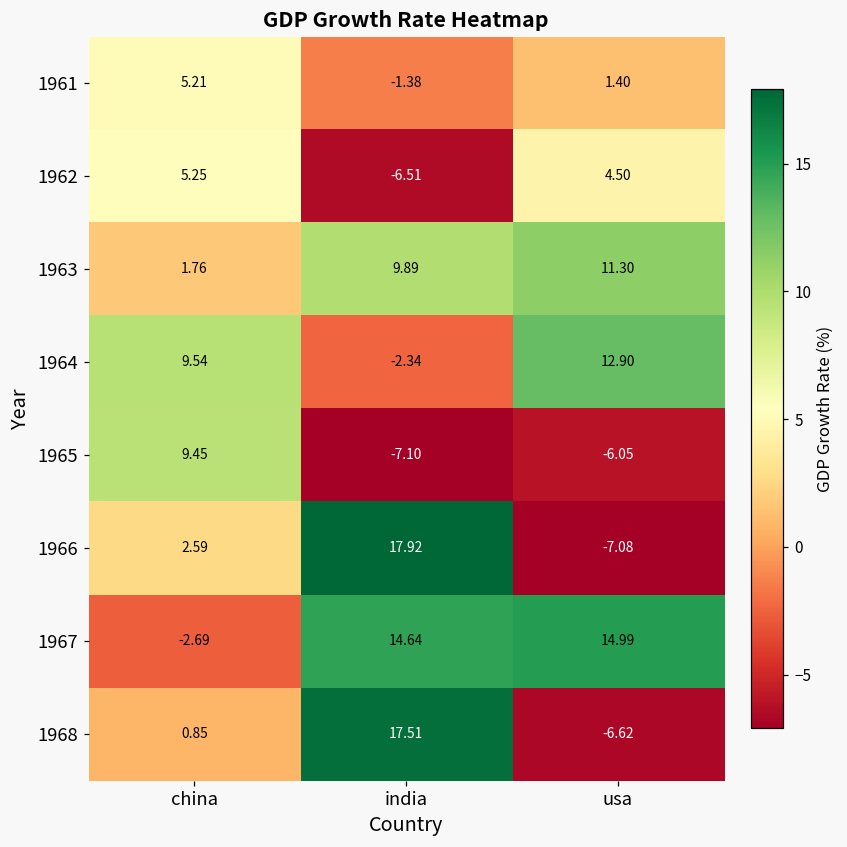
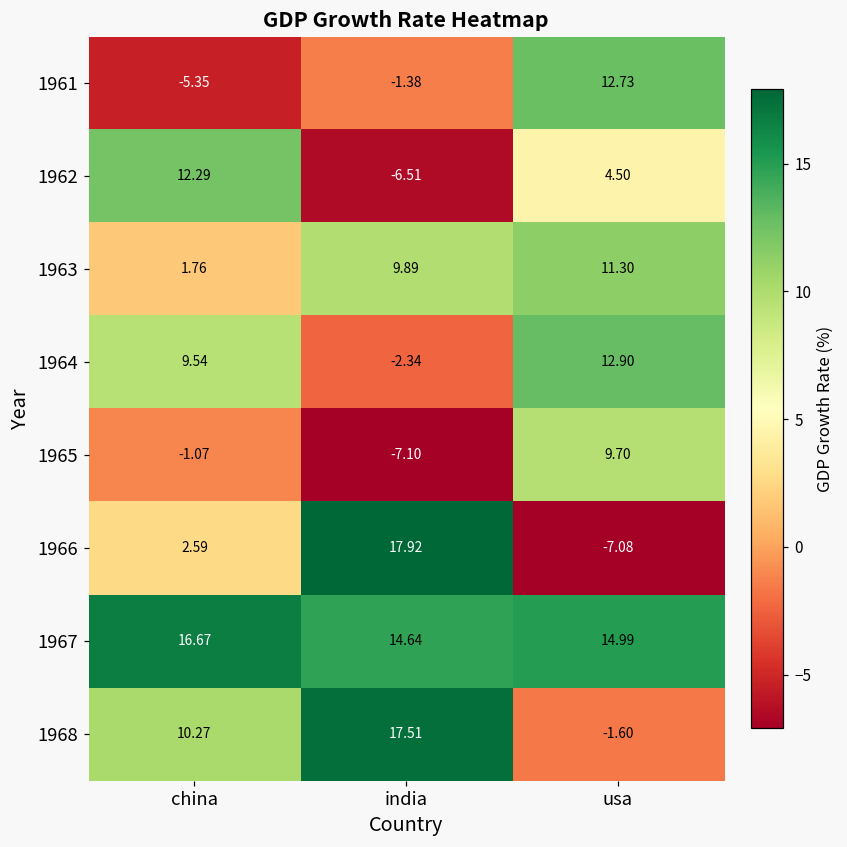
1961, china: 5.21 -> -5.35
1961, usa: 1.40 -> 12.73
1962, china: 5.25 -> 12.29
1965, china: 9.45 -> -1.07
1965, usa: -6.05 -> 9.70
1967, china: -2.69 -> 16.67
1968, china: 0.85 -> 10.27
1968, usa: -6.62 -> -1.60
